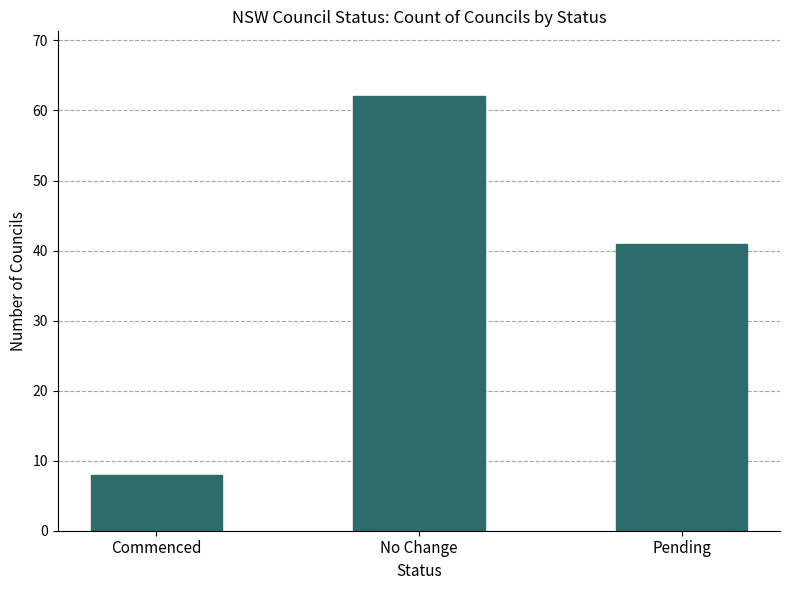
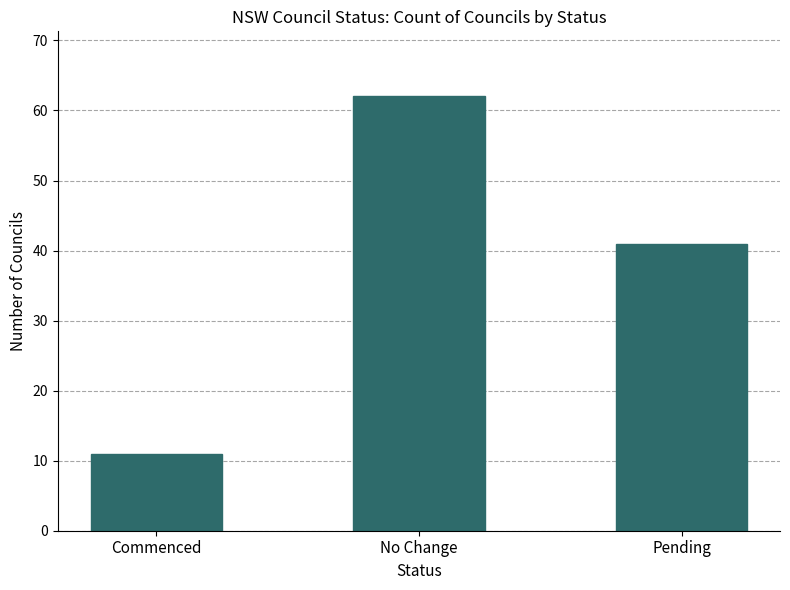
Commenced: 8 -> 11
